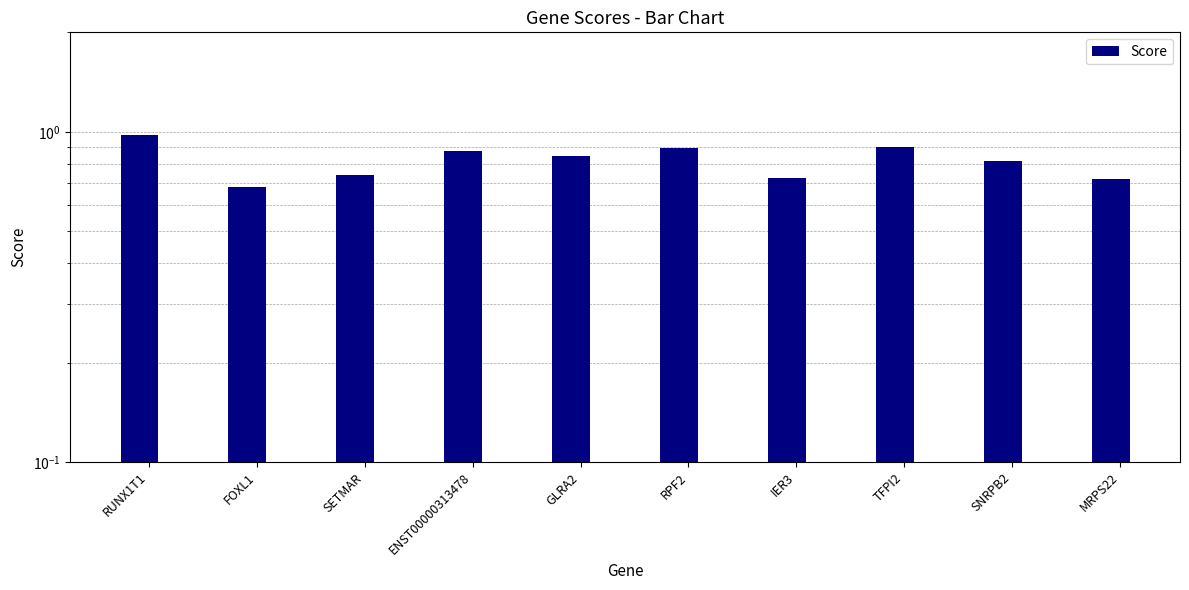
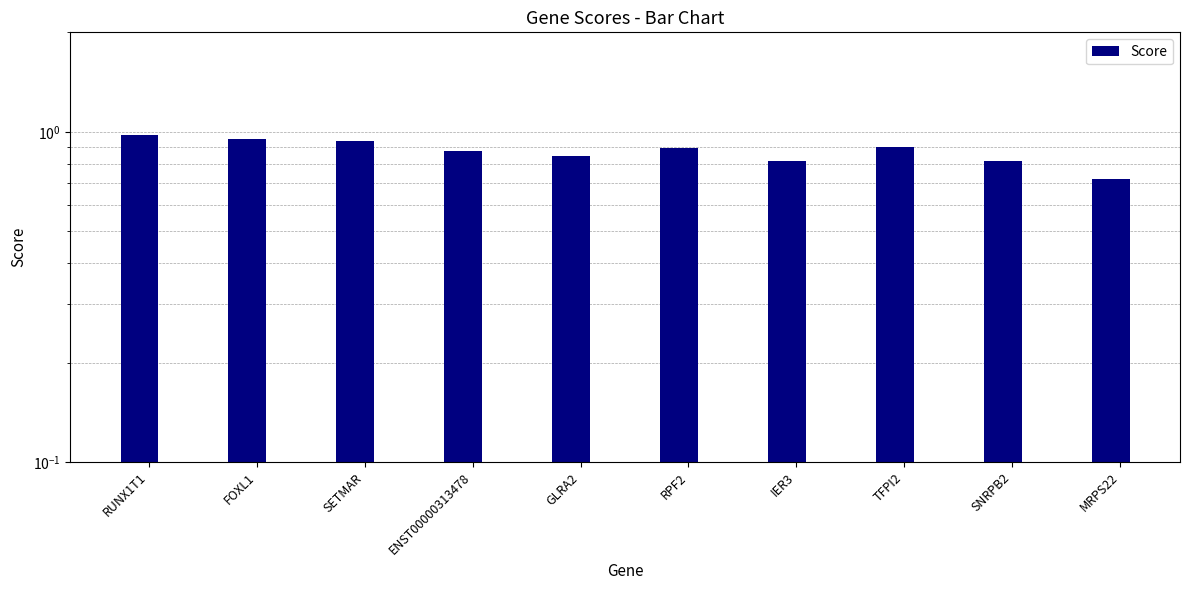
FOXL1: 0.68 -> 0.95
SETMAR: 0.74 -> 0.94
IER3: 0.72 -> 0.82
